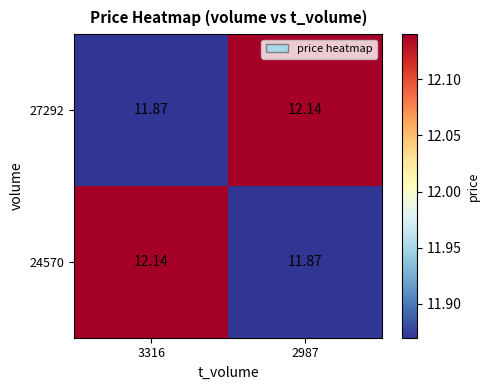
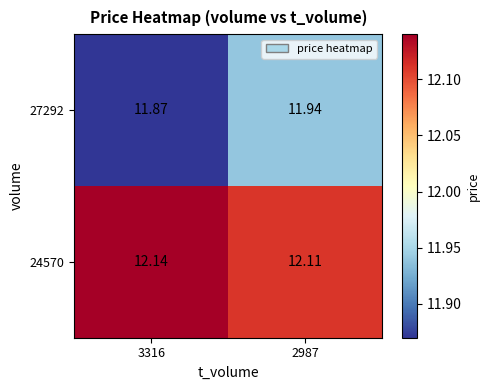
27292, 2987: 12.14 -> 11.94
24570, 2987: 11.87 -> 12.11
